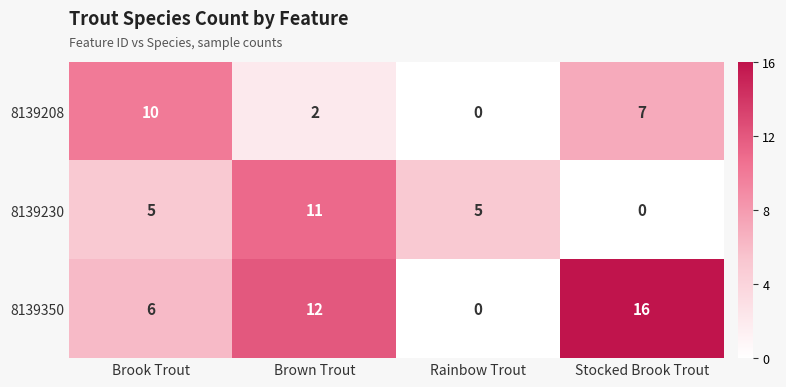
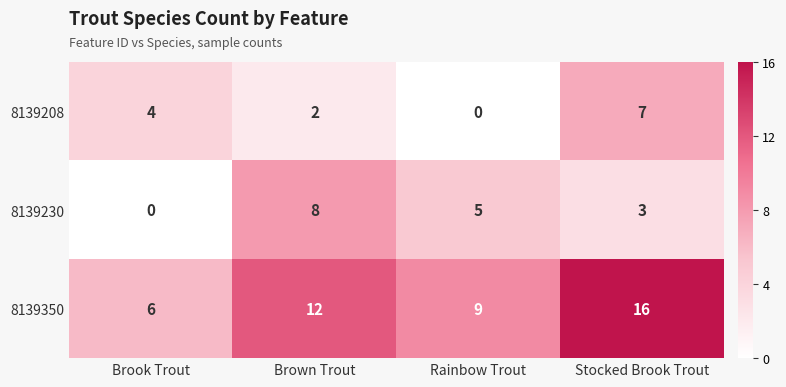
8139208, Brook Trout: 10 -> 4
8139230, Brook Trout: 5 -> 0
8139230, Brown Trout: 11 -> 8
8139230, Stocked Brook Trout: 0 -> 3
8139350, Rainbow Trout: 0 -> 9
